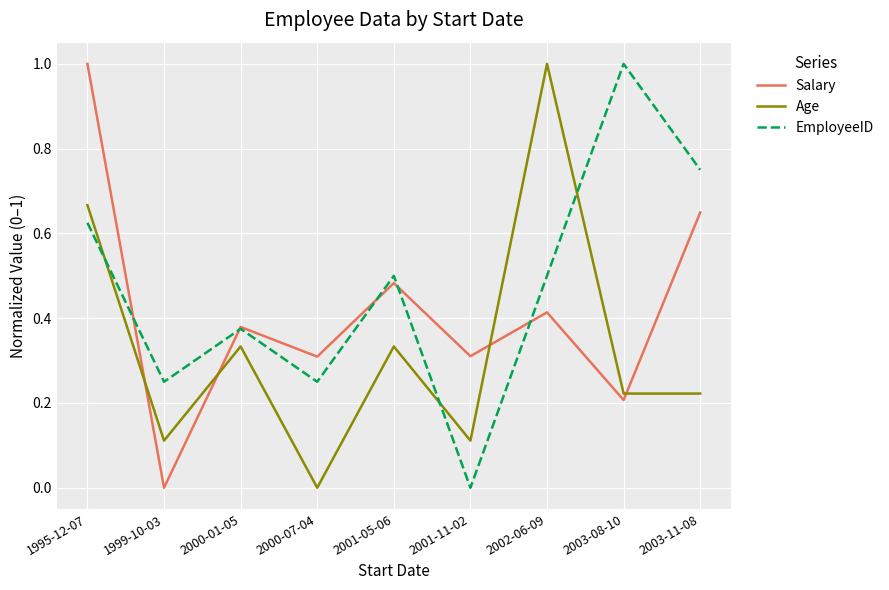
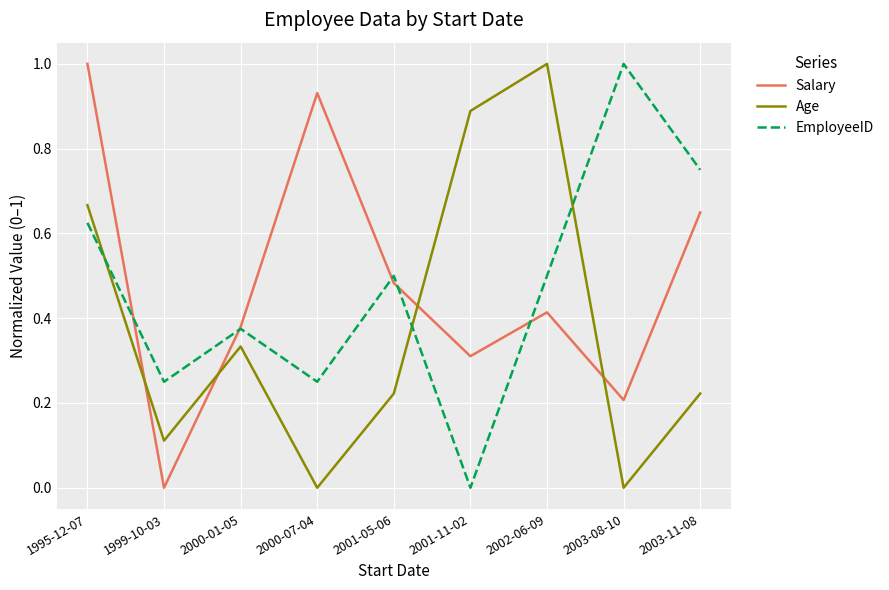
Salary, 2000-07-04: 0.31 -> 0.93
Age, 2001-05-06: 0.33 -> 0.22
Age, 2001-11-02: 0.11 -> 0.89
Age, 2003-08-10: 0.22 -> 0.00
